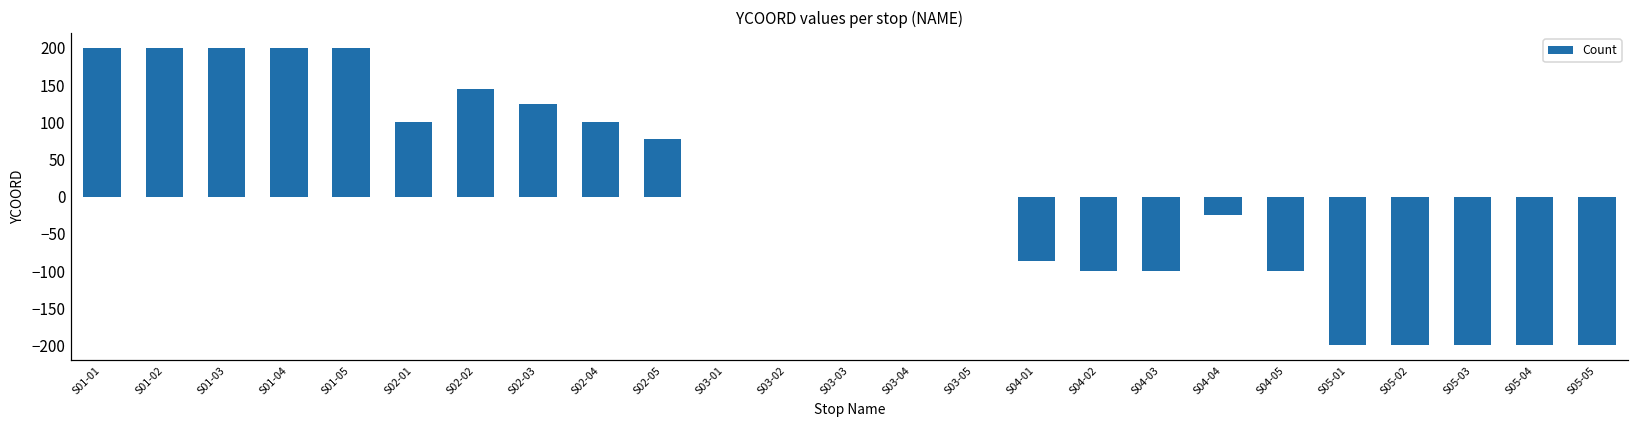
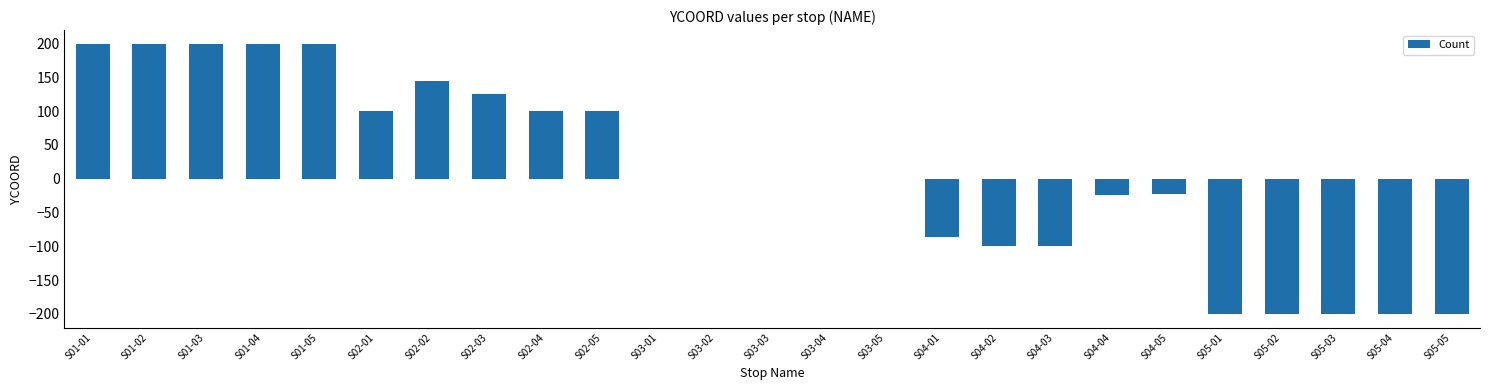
S02-05: 80 -> 100
S04-05: -100 -> -20
